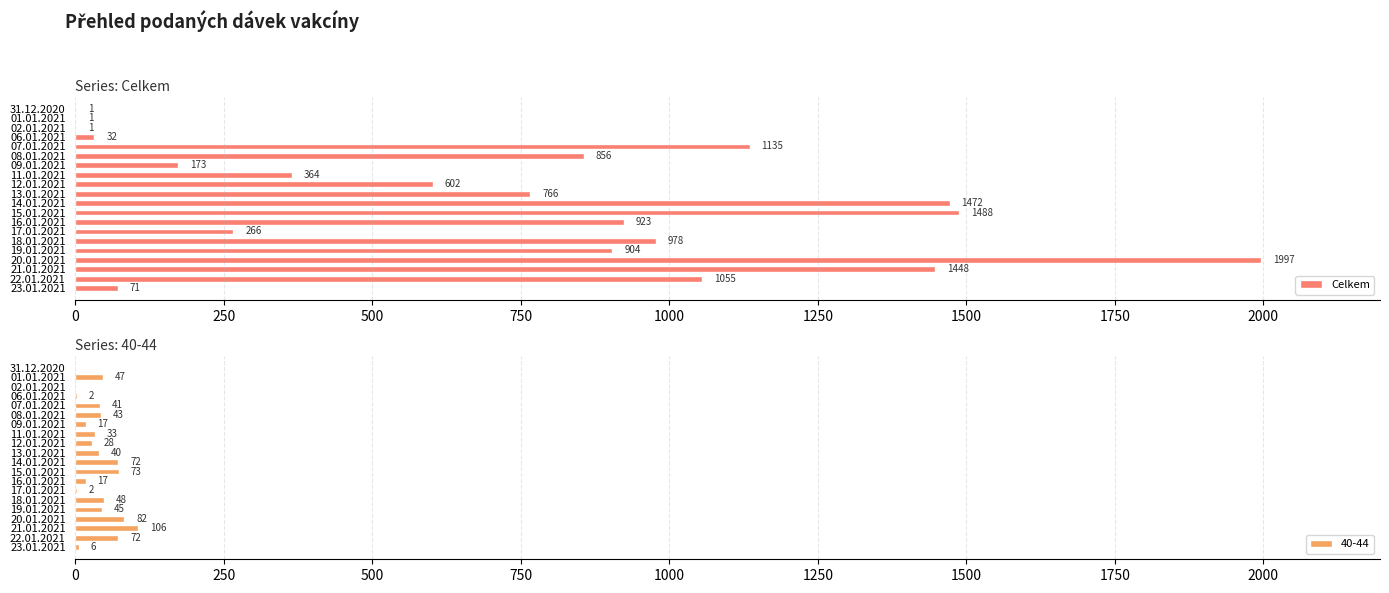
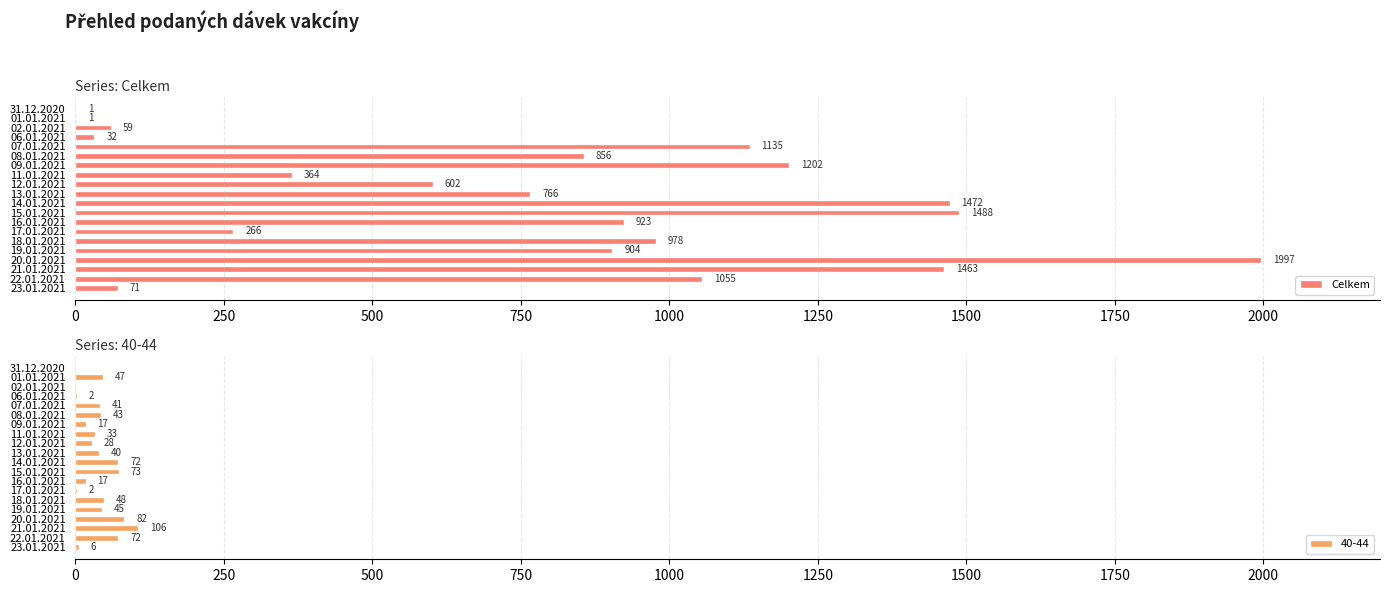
Series: Celkem, 02.01.2021: 1 -> 59
Series: Celkem, 09.01.2021: 173 -> 1202
Series: Celkem, 21.01.2021: 1448 -> 1463
